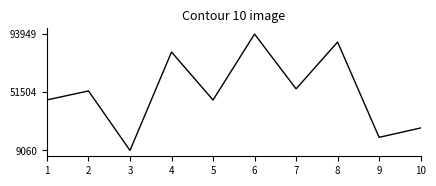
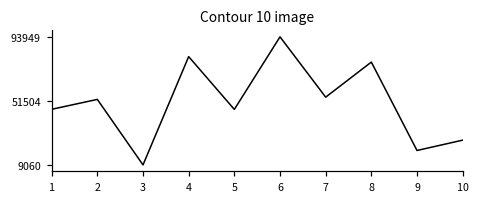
8: 88000 -> 77000
